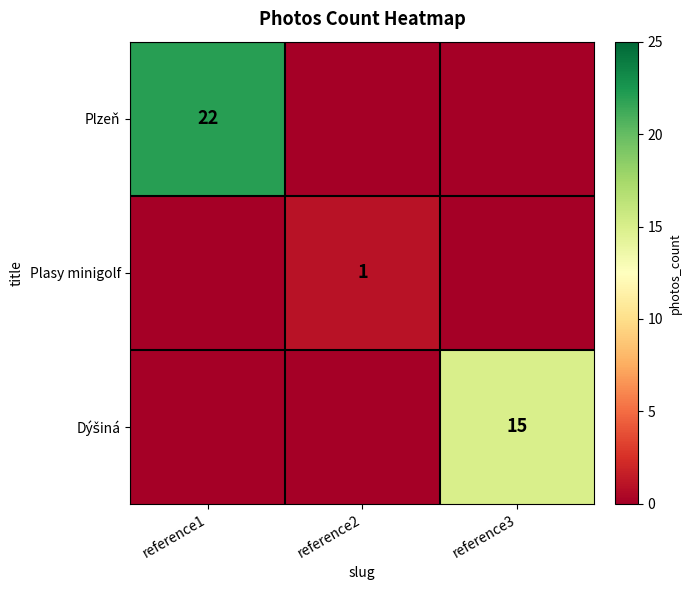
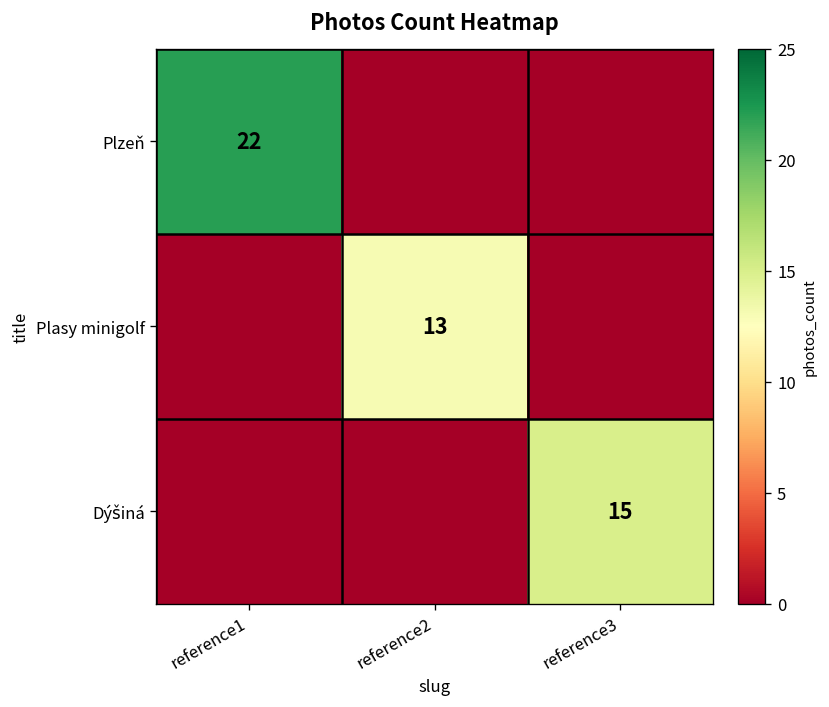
Plasy minigolf, reference2: 1 -> 13
